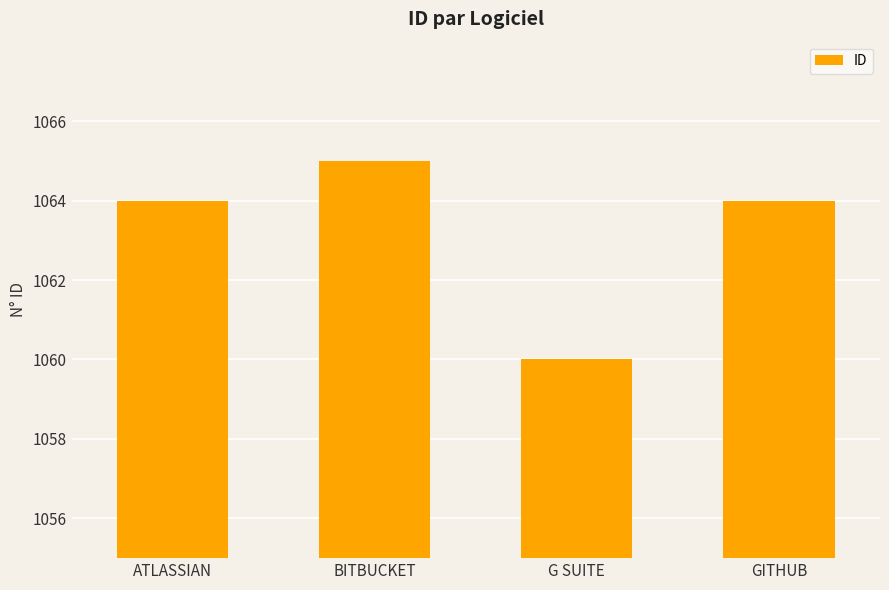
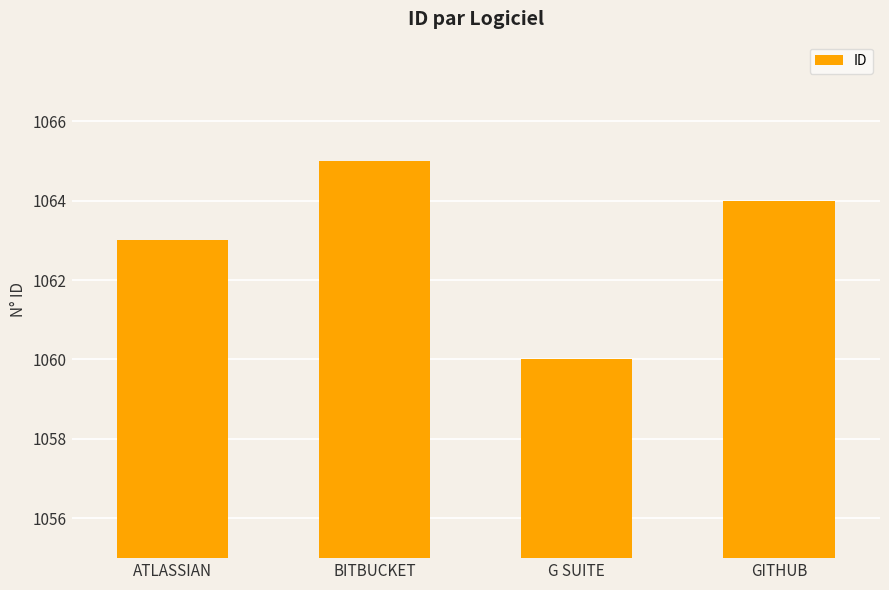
ATLASSIAN: 1064 -> 1063
